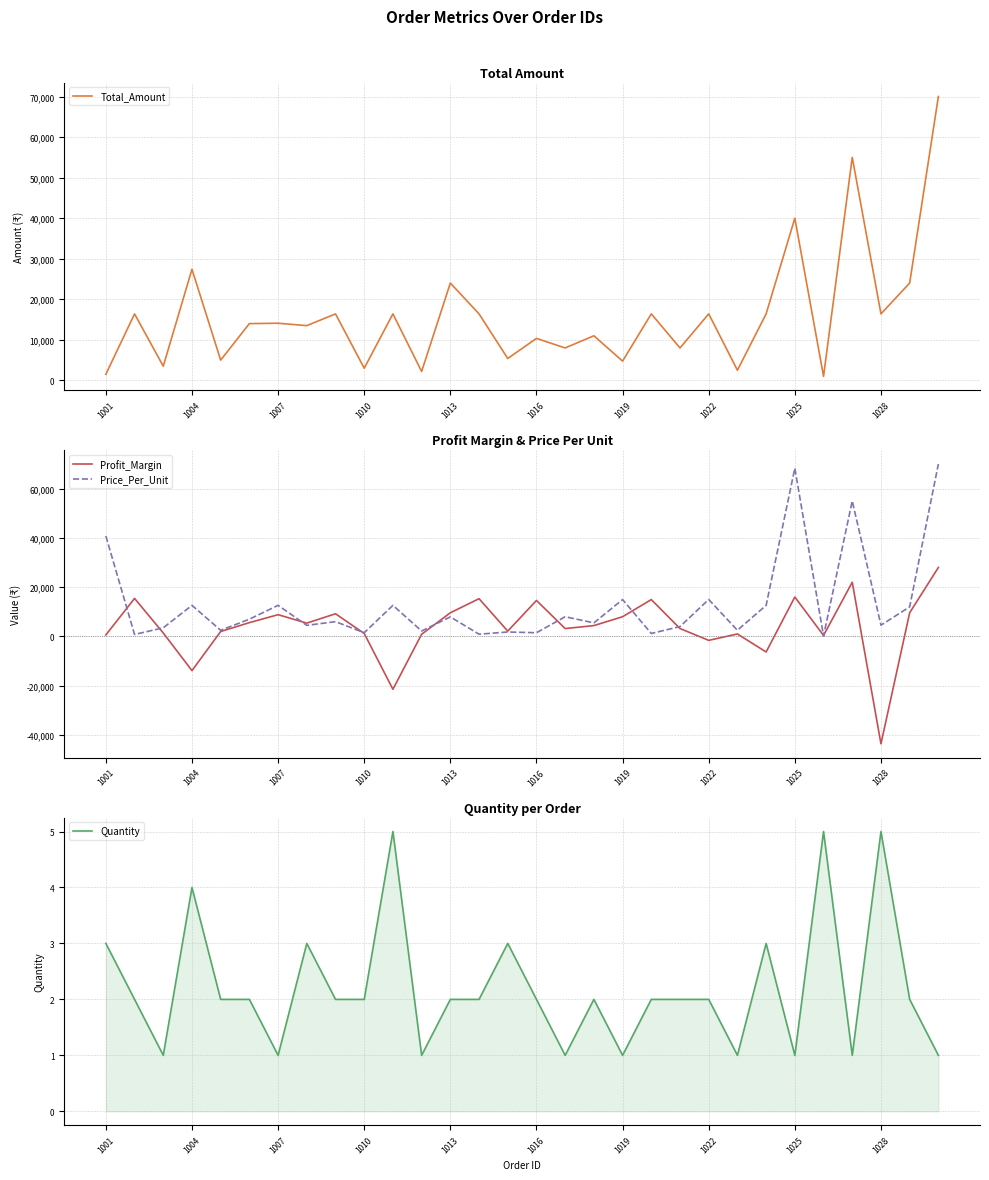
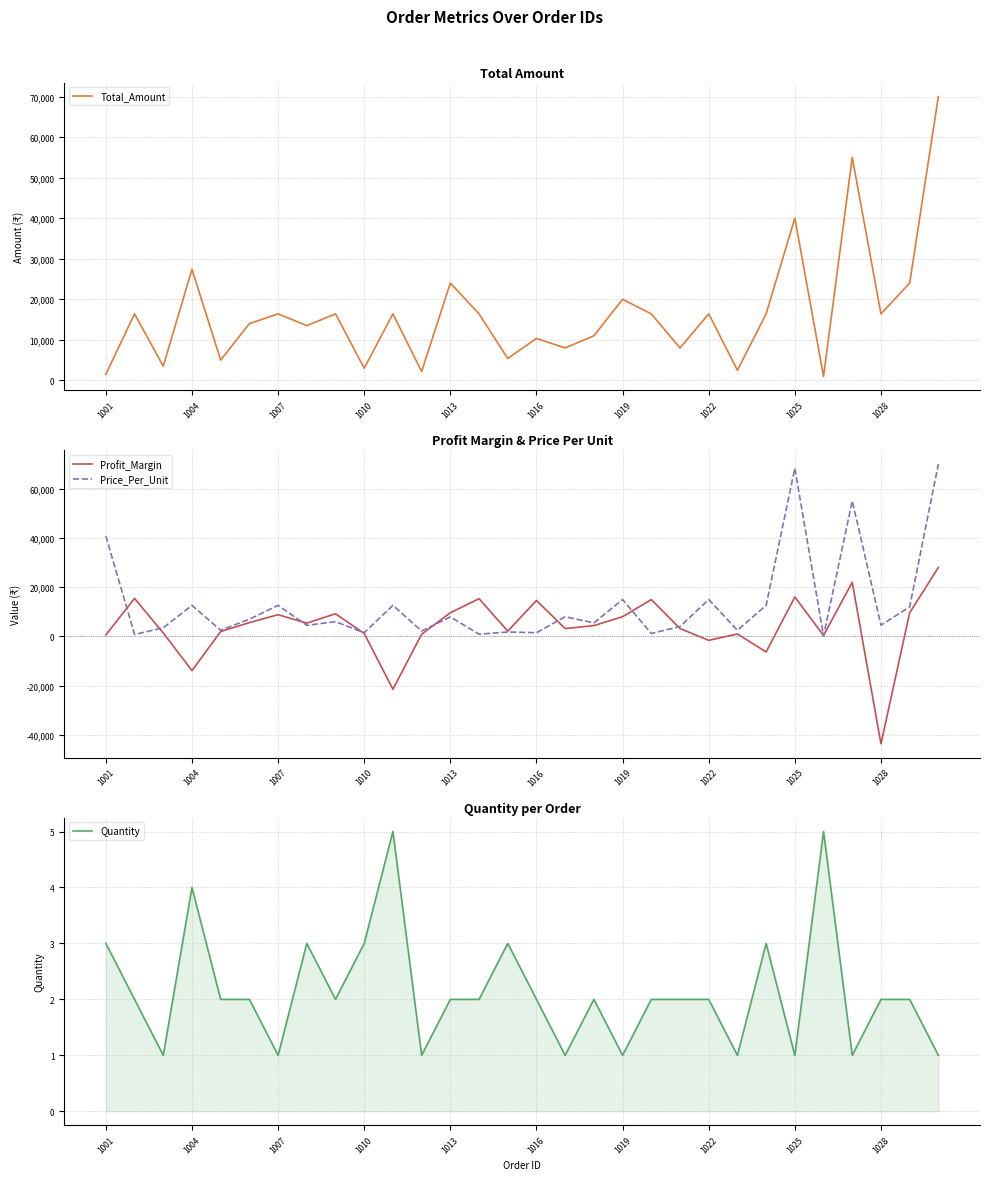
Total Amount, 1007: 14,000 -> 16,000
Total Amount, 1019: 5,000 -> 20,000
Quantity per Order, 1010: 2 -> 3
Quantity per Order, 1028: 5 -> 2
